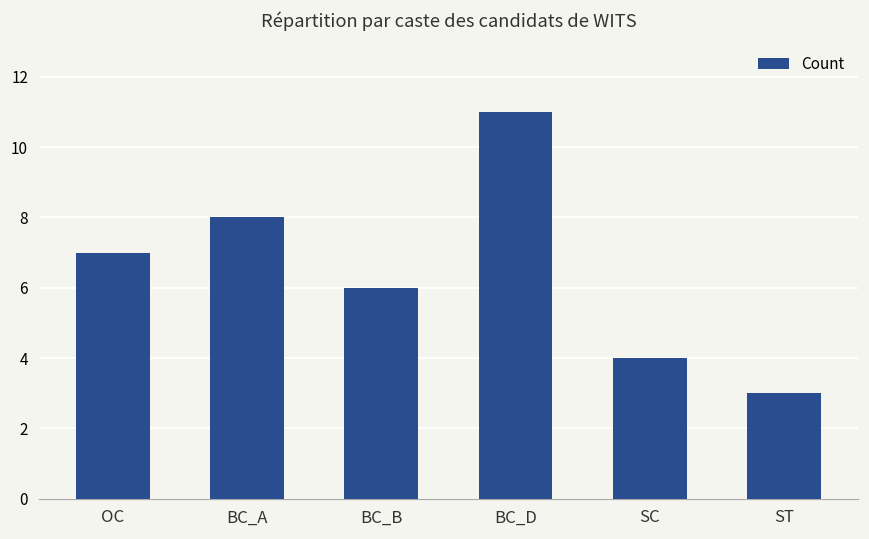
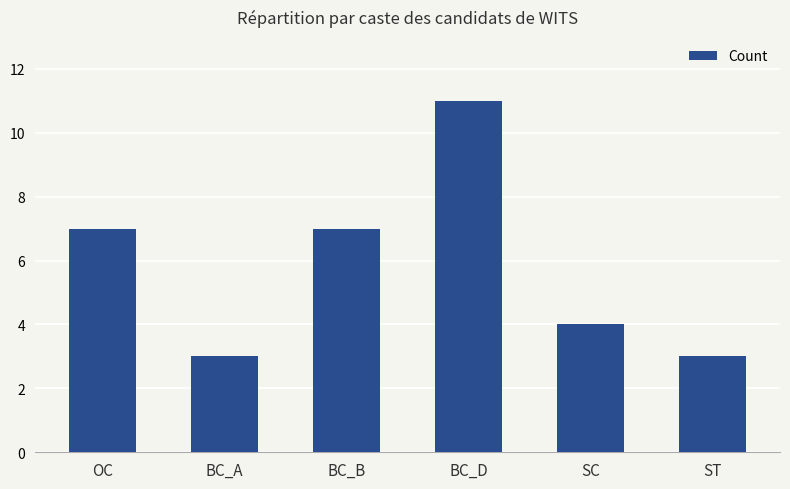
BC_A: 8 -> 3
BC_B: 6 -> 7
